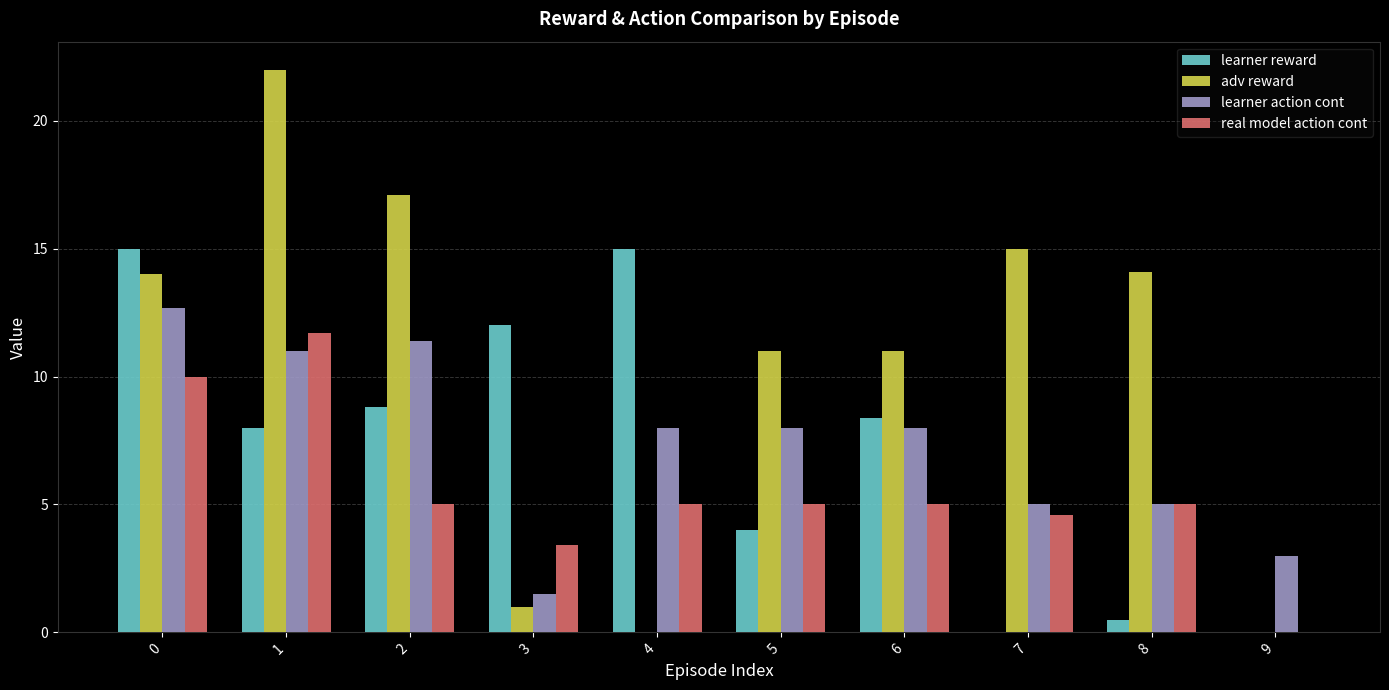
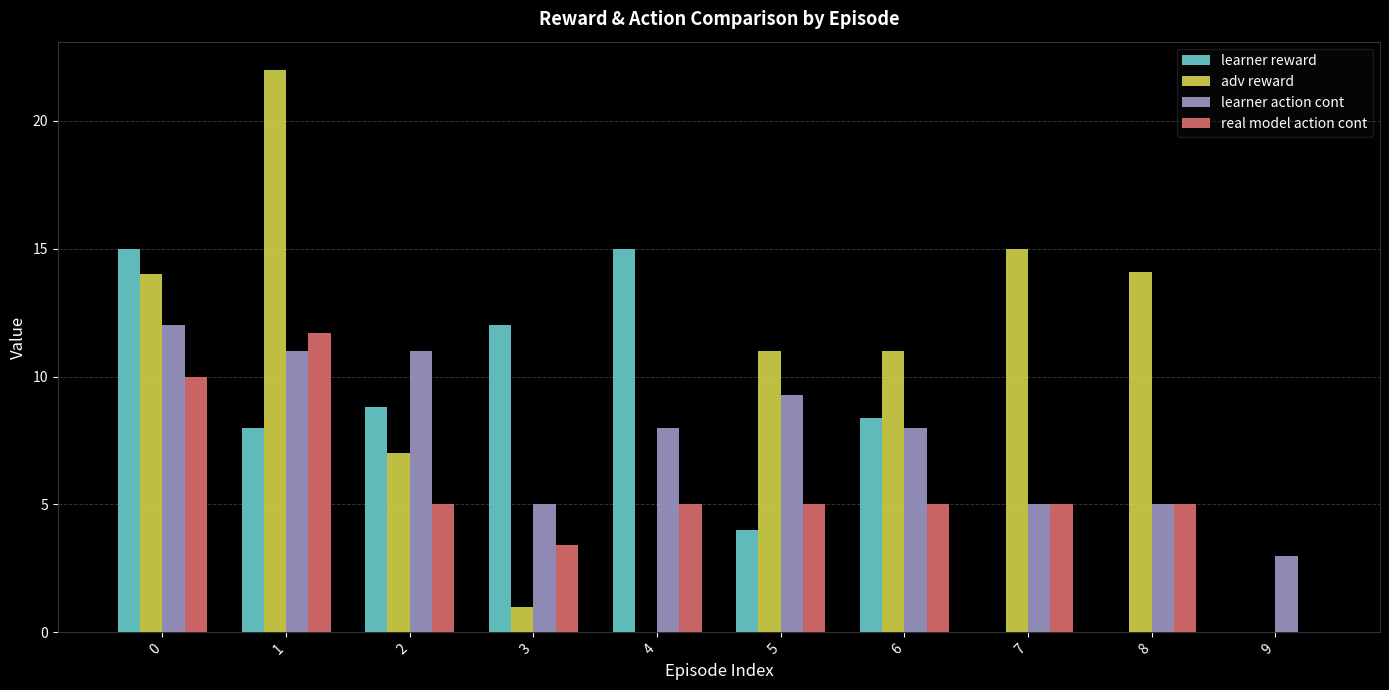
learner action cont, 0: 12.7 -> 12.0
adv reward, 2: 17.1 -> 7.0
learner action cont, 2: 11.4 -> 11.0
learner action cont, 3: 1.5 -> 5.0
learner action cont, 5: 8.0 -> 9.3
real model action cont, 7: 4.6 -> 5.0
learner reward, 8: 0.5 -> 0.0
